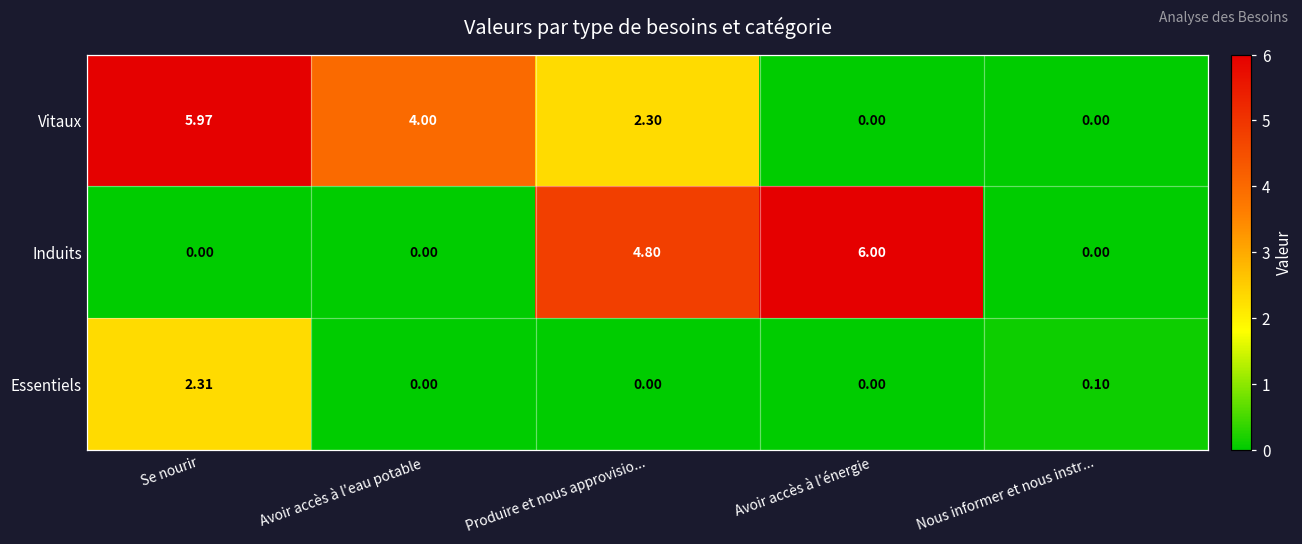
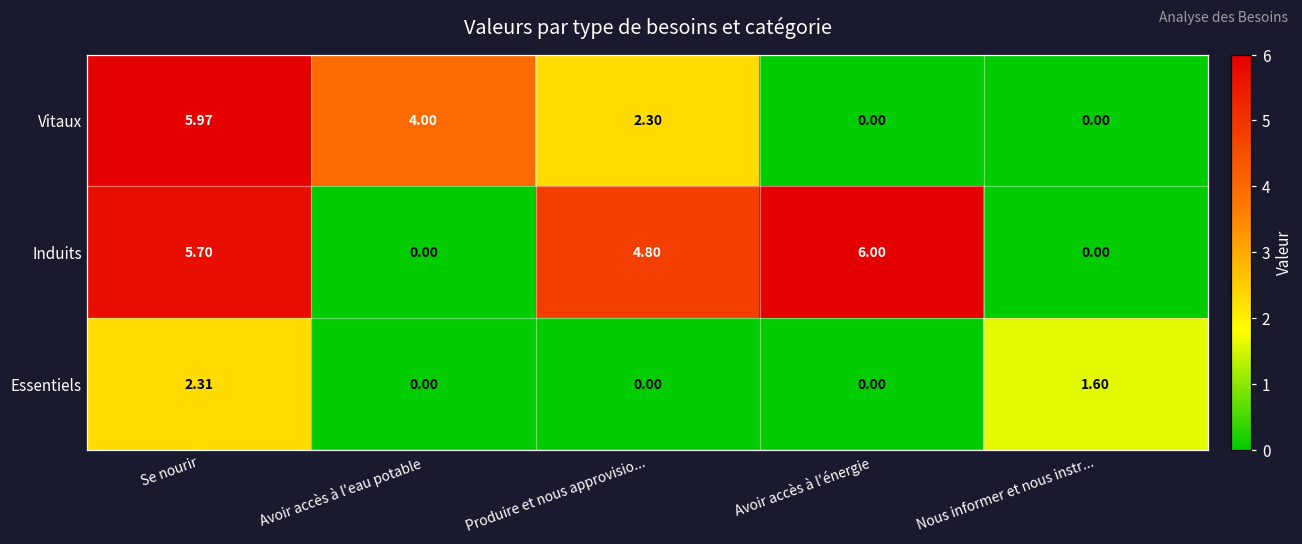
Induits, Se nourir: 0.00 -> 5.70
Essentiels, Nous informer et nous instr...: 0.10 -> 1.60
